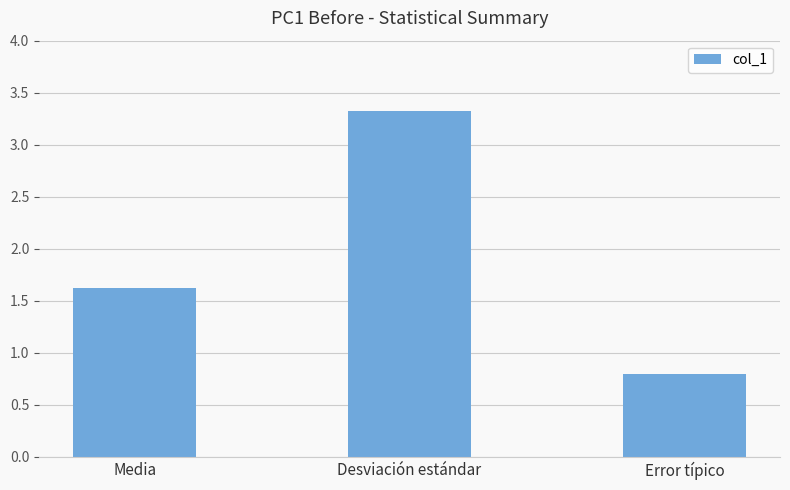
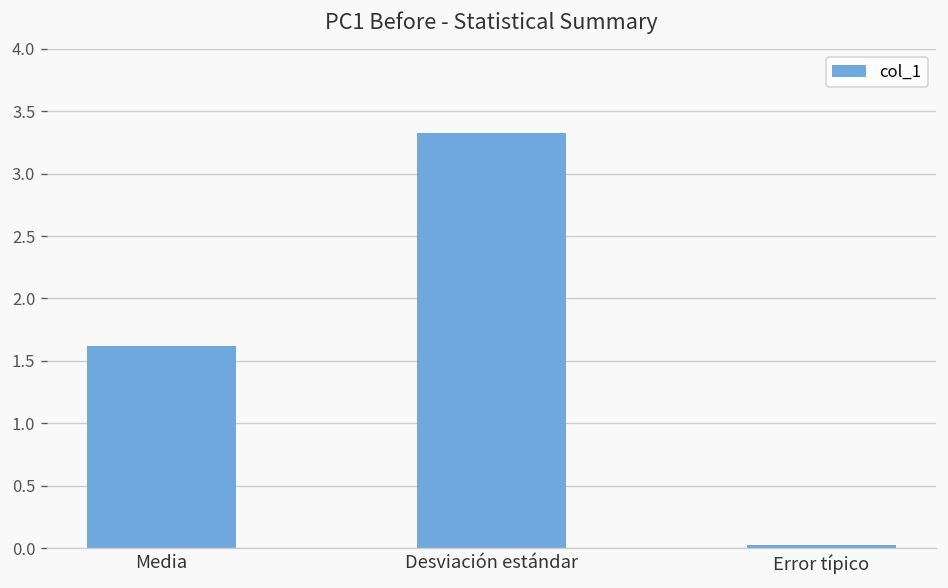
Error típico: 0.79 -> 0.03
